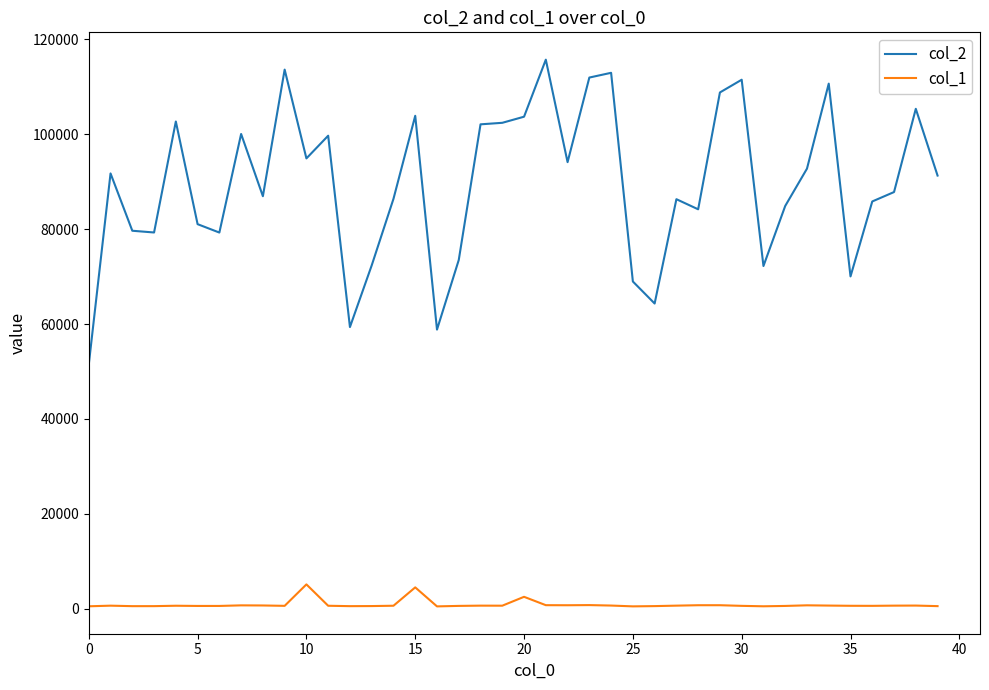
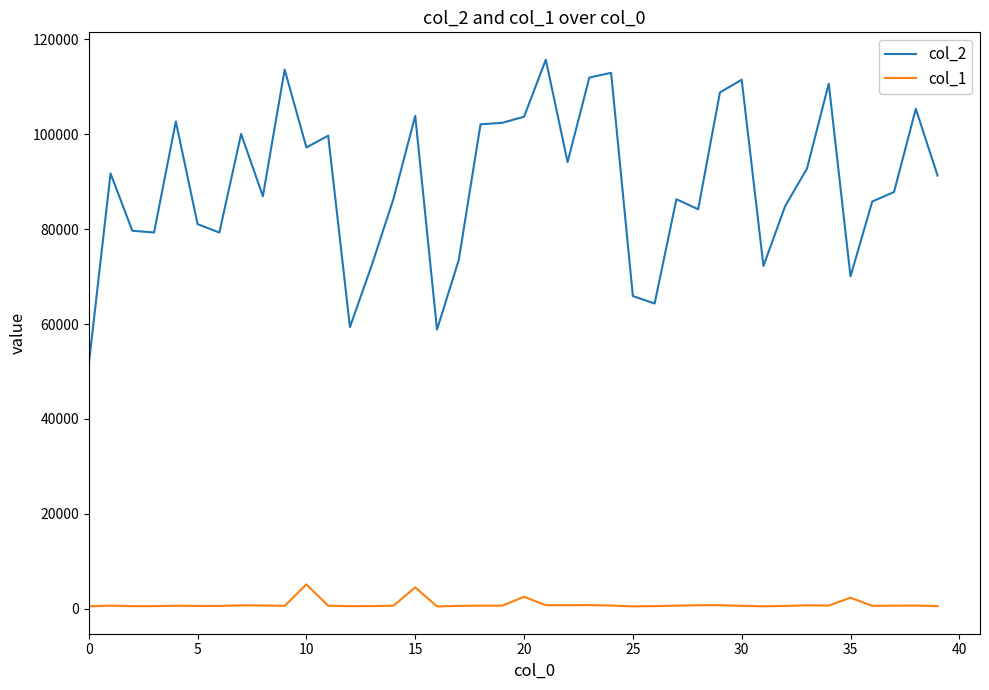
col_2, 10: 95000 -> 97000
col_2, 25: 69000 -> 66000
col_1, 35: 1000 -> 2000
